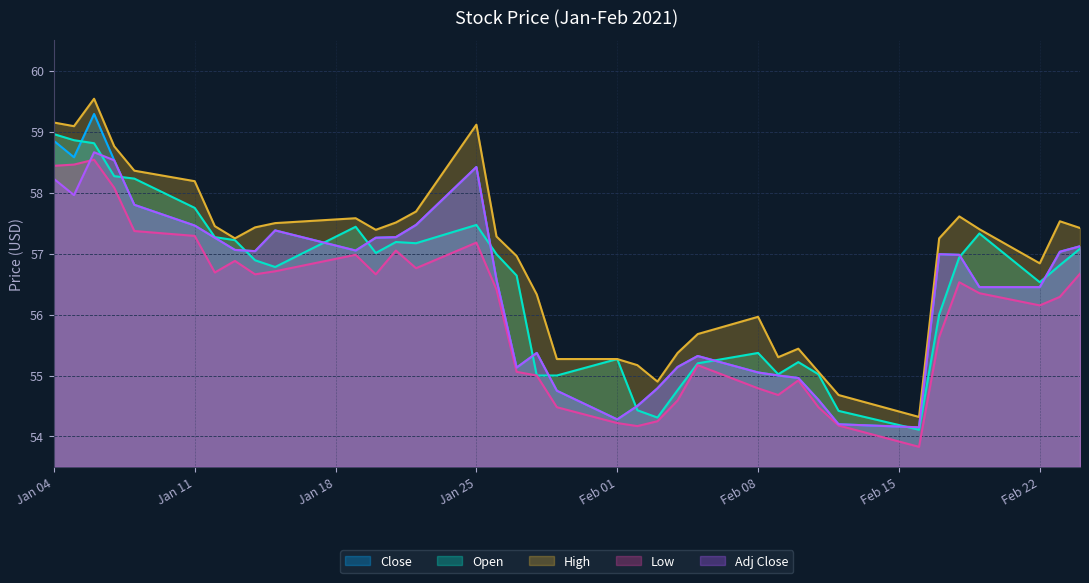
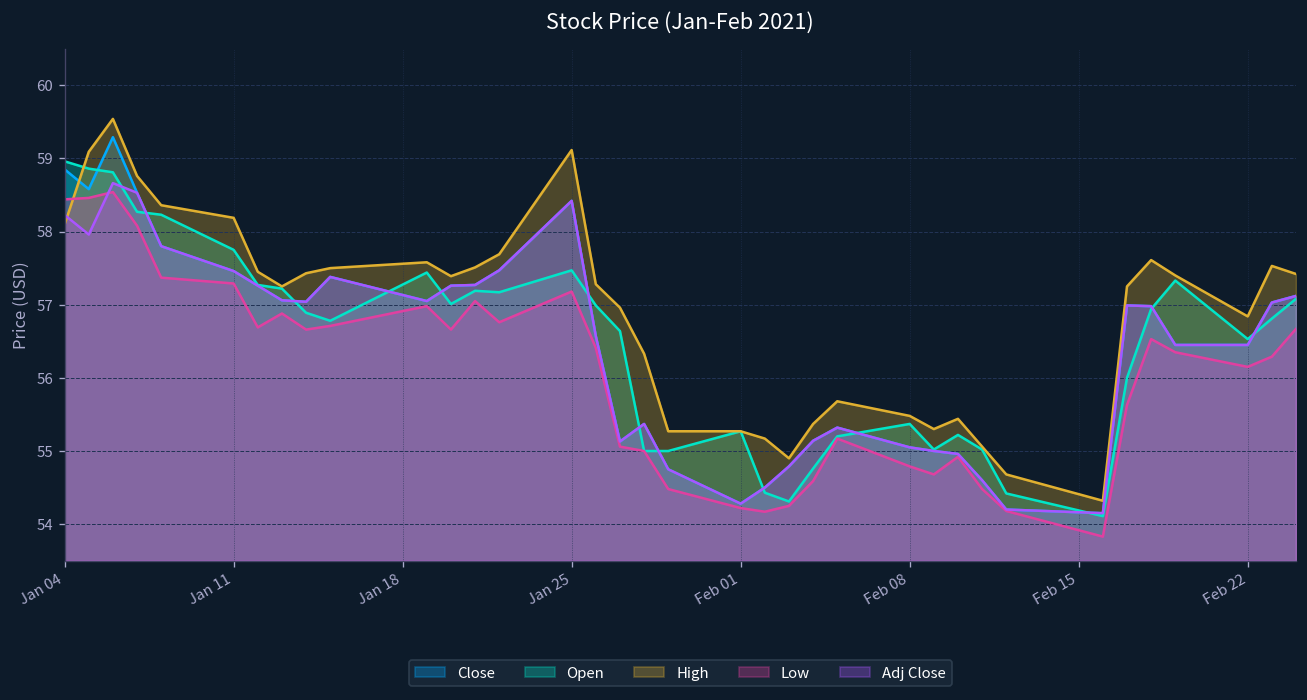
High, Jan 04: 59.2 -> 58.1
High, Feb 08: 56.0 -> 55.5
